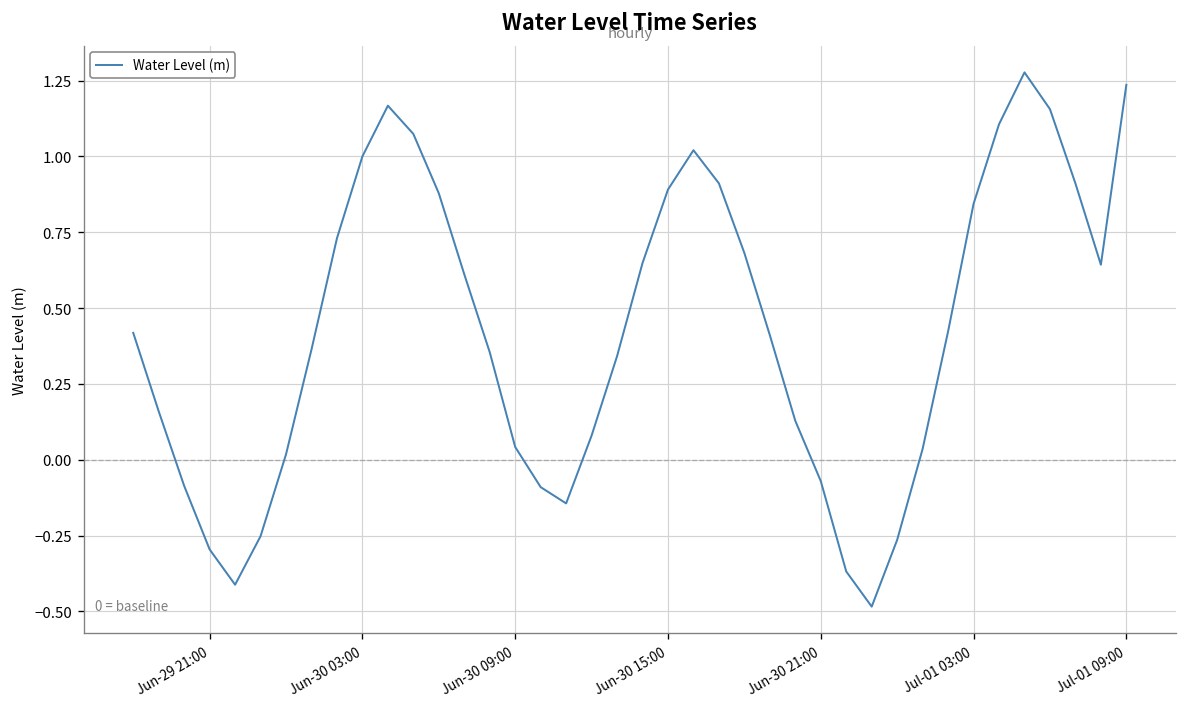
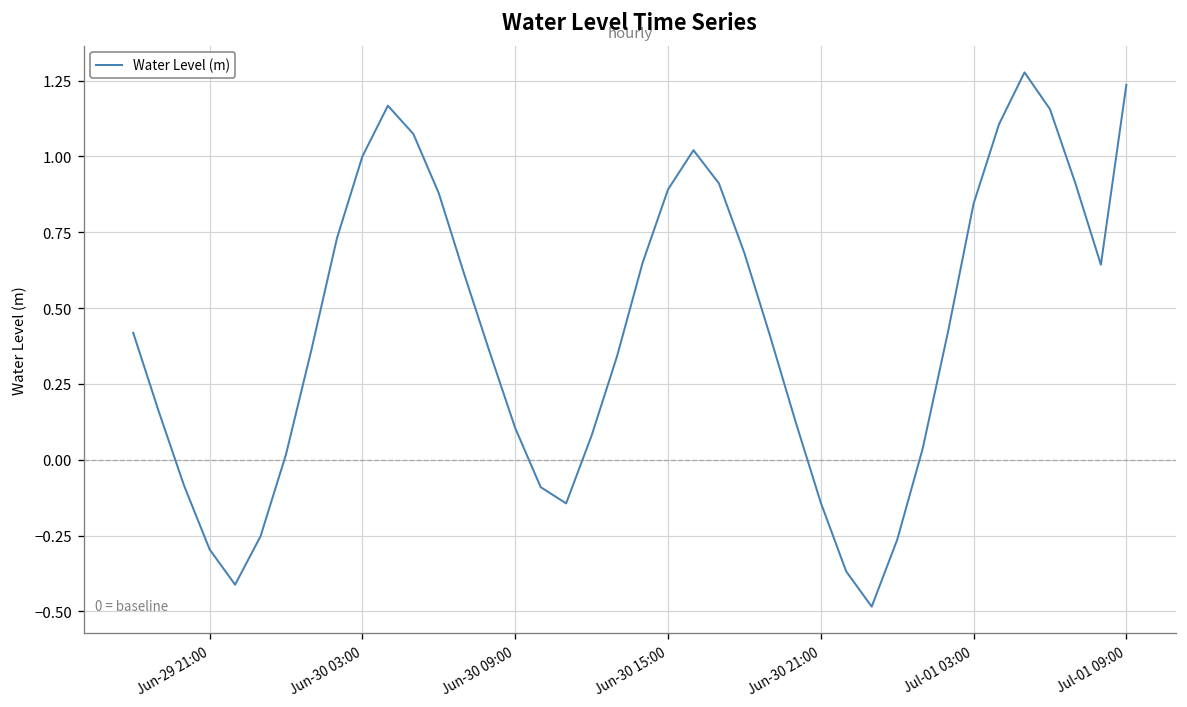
Jun-30 09:00: 0.04 -> 0.10
Jun-30 21:00: -0.07 -> -0.14
